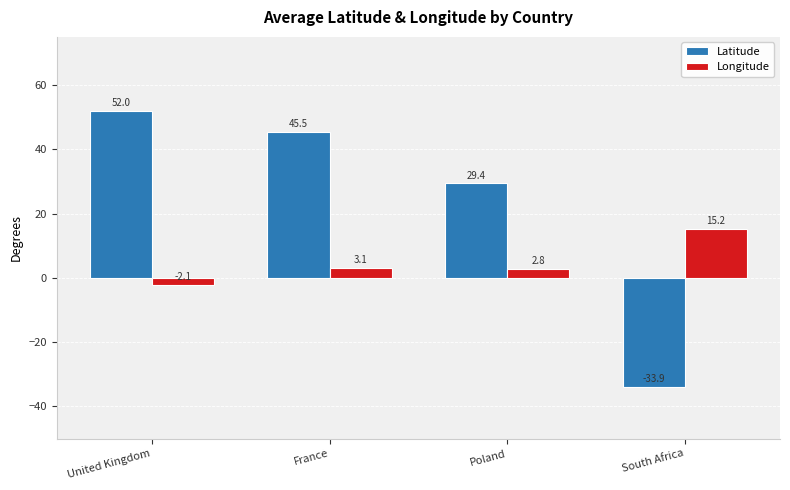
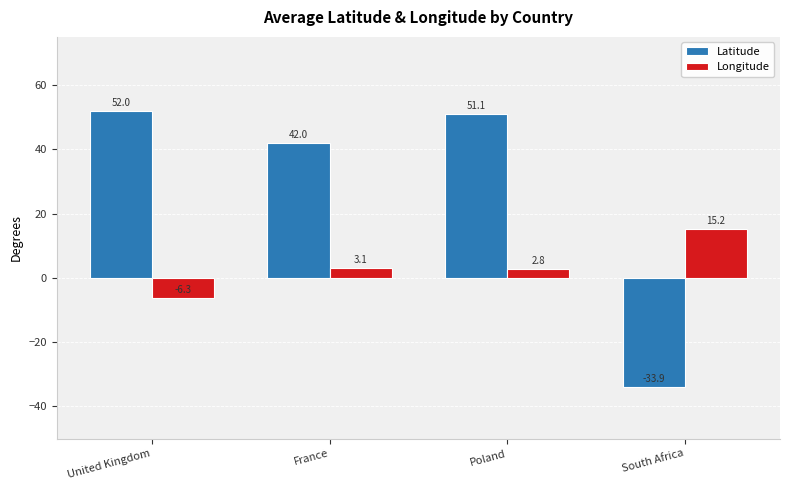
Longitude, United Kingdom: -2.1 -> -6.3
Latitude, France: 45.5 -> 42.0
Latitude, Poland: 29.4 -> 51.1
